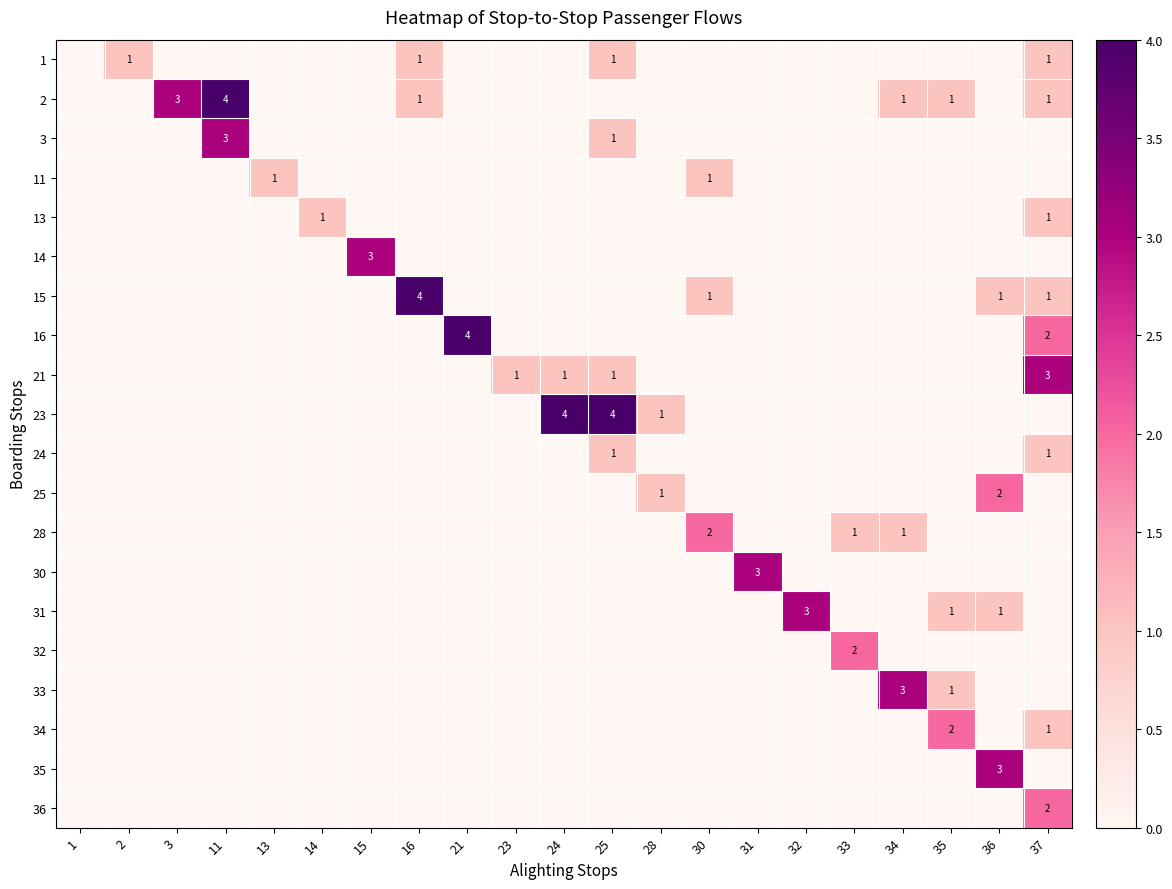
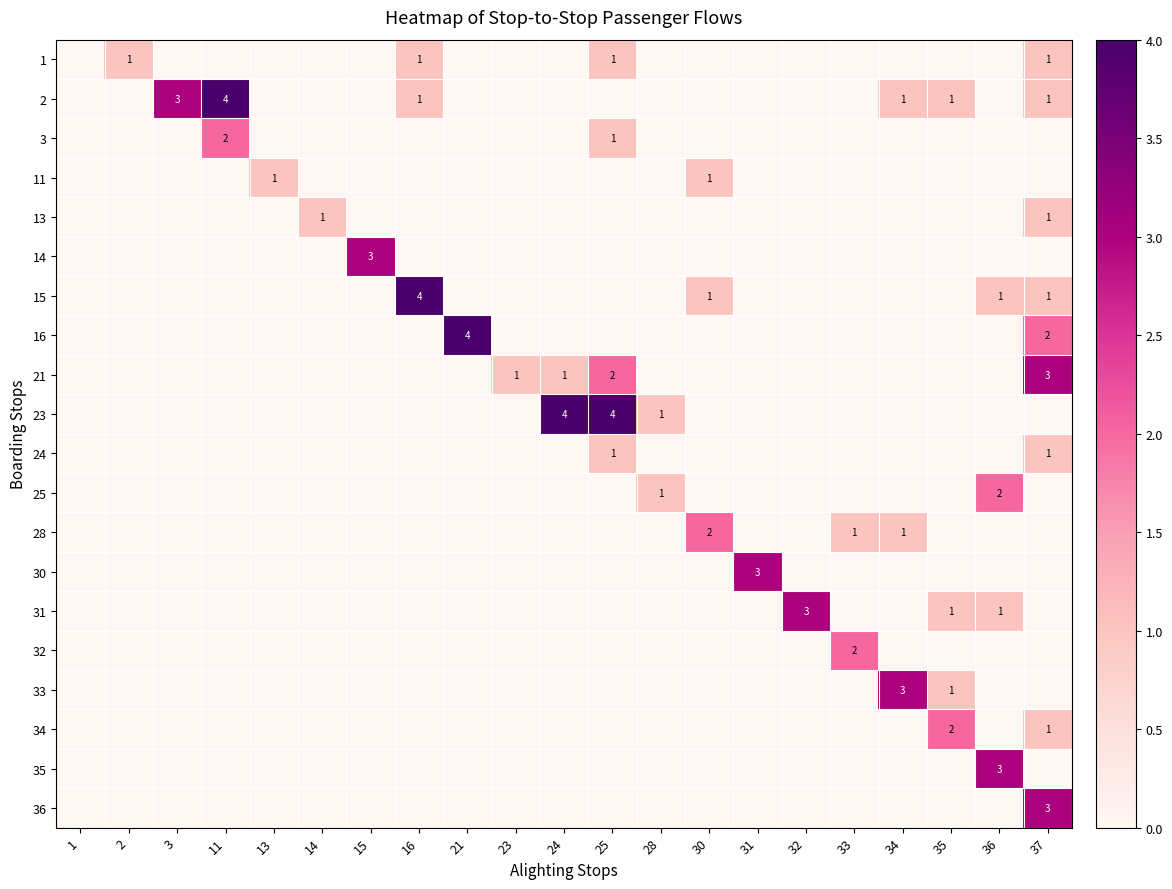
3, 11: 3 -> 2
21, 25: 1 -> 2
36, 37: 2 -> 3
